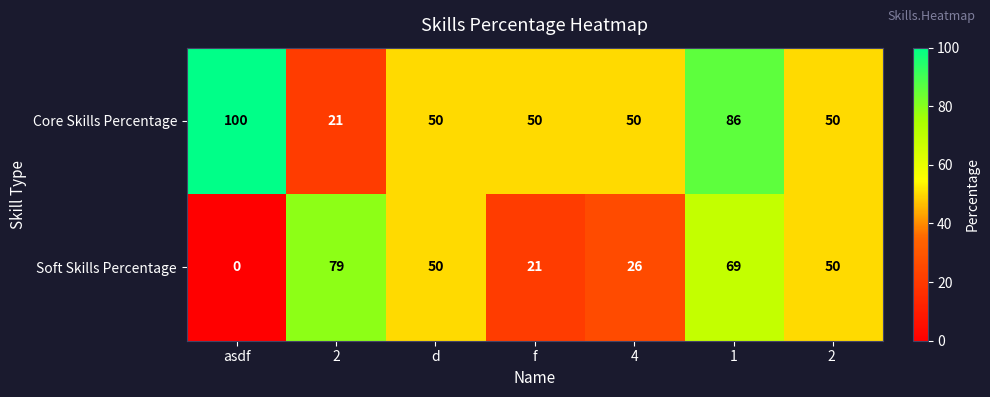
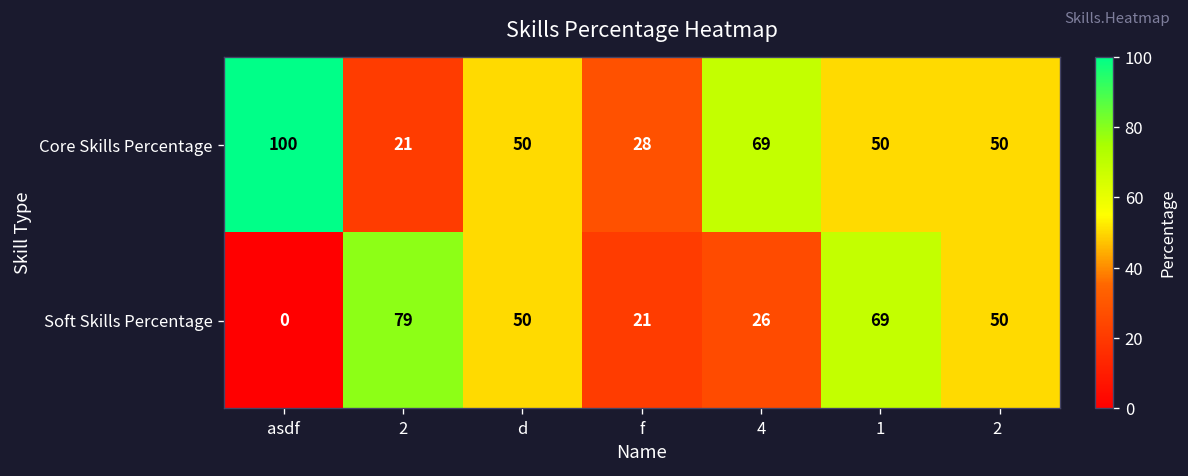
Core Skills Percentage, f: 50 -> 28
Core Skills Percentage, 4: 50 -> 69
Core Skills Percentage, 1: 86 -> 50
